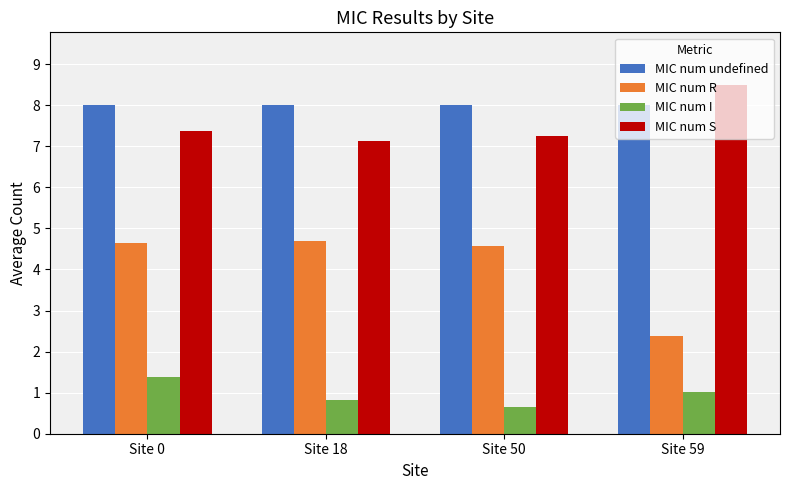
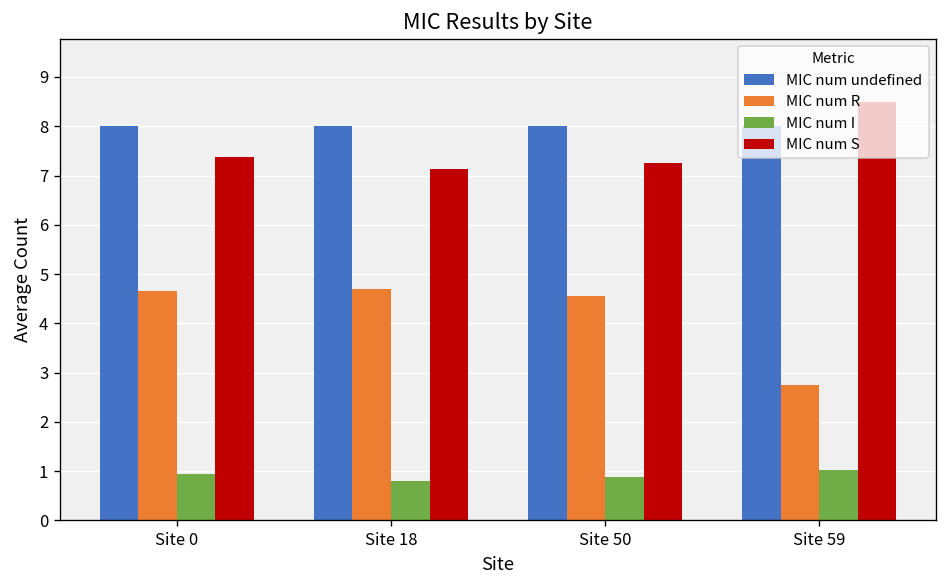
MIC num I, Site 0: 1.4 -> 0.9
MIC num I, Site 50: 0.6 -> 0.9
MIC num R, Site 59: 2.4 -> 2.8
